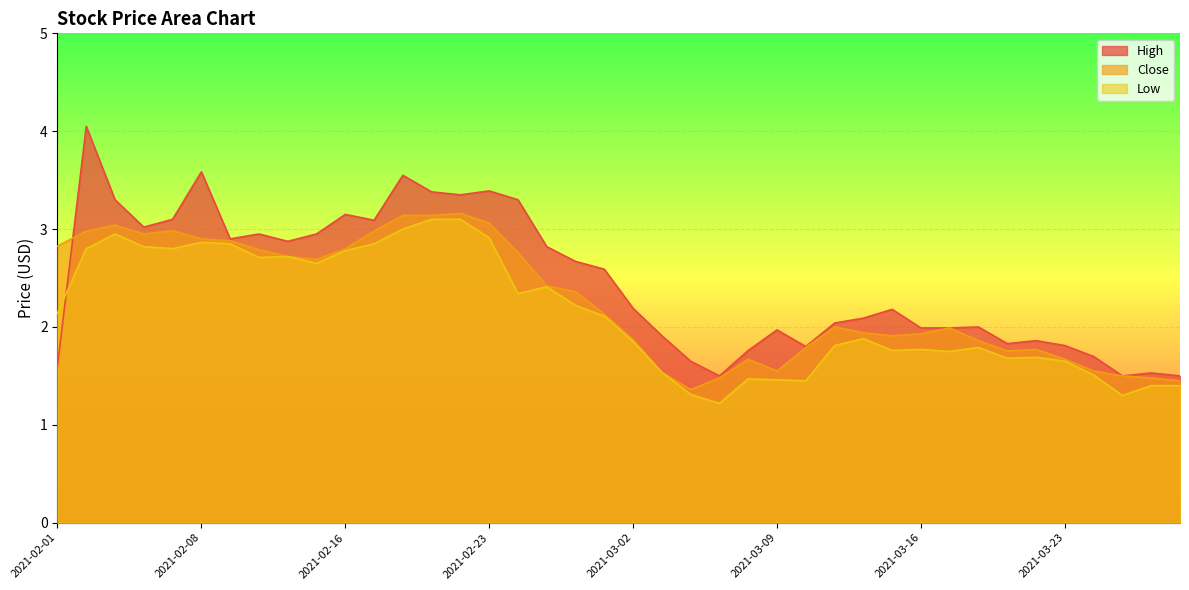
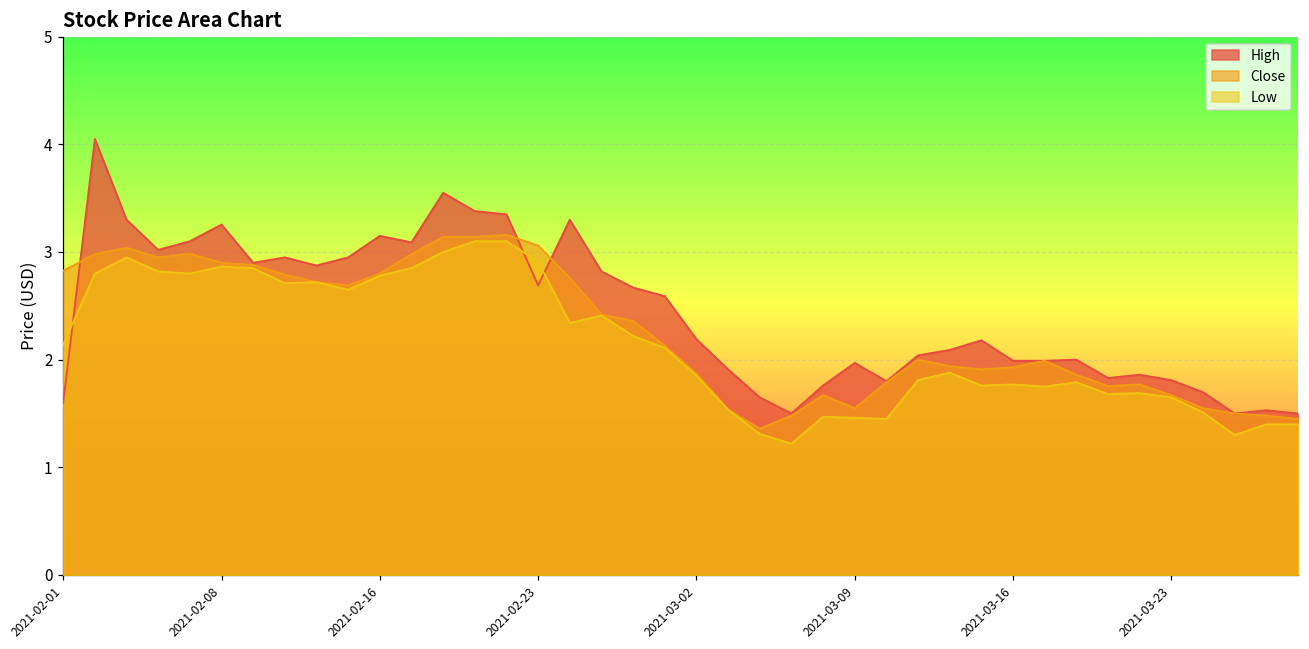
High, 2021-02-08: 3.6 -> 3.3
High, 2021-02-23: 3.4 -> 2.7
